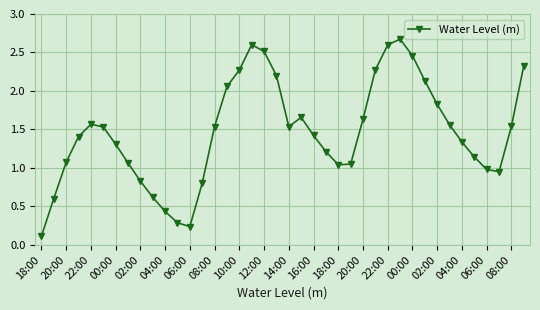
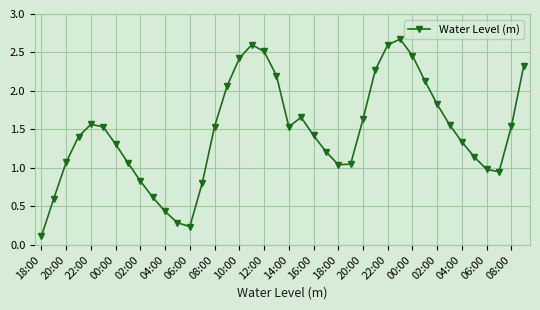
10:00: 2.3 -> 2.4
